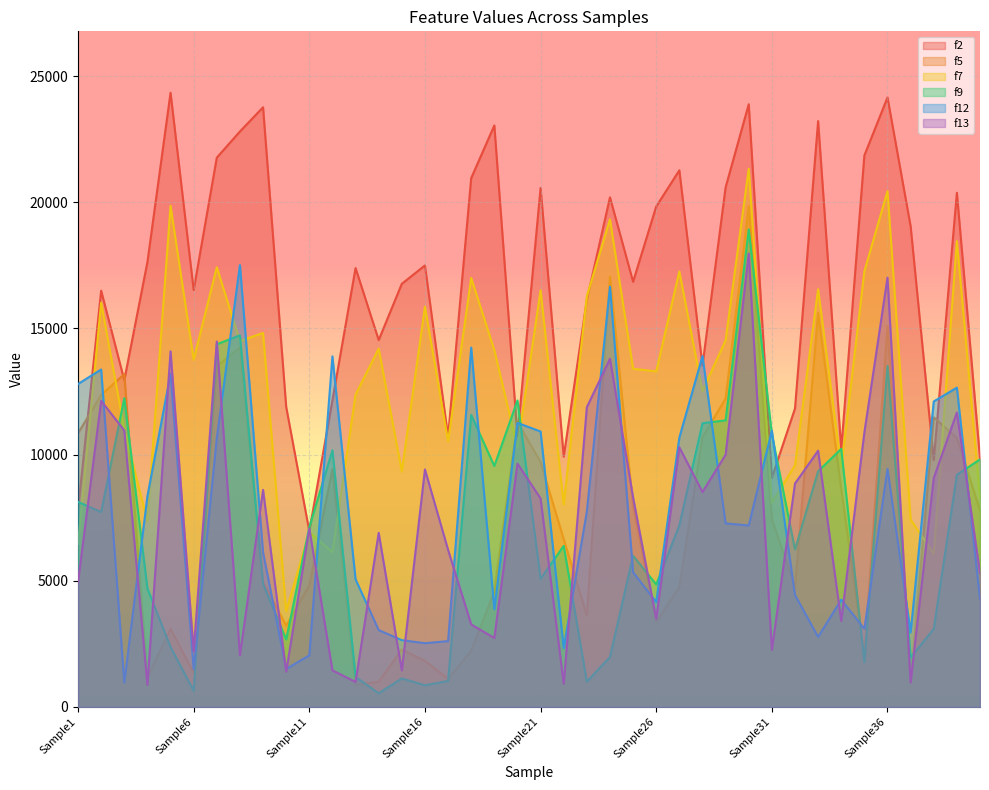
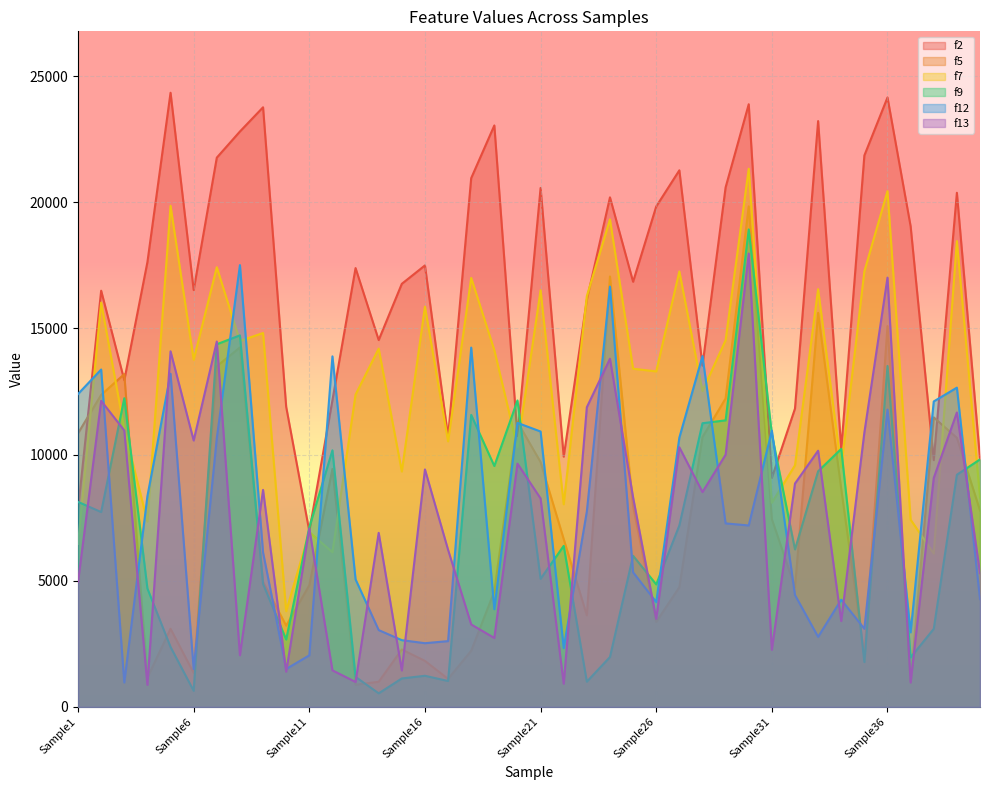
f12, Sample1: 12800 -> 12400
f13, Sample6: 2200 -> 10600
f9, Sample16: 900 -> 1200
f12, Sample36: 9400 -> 11800
